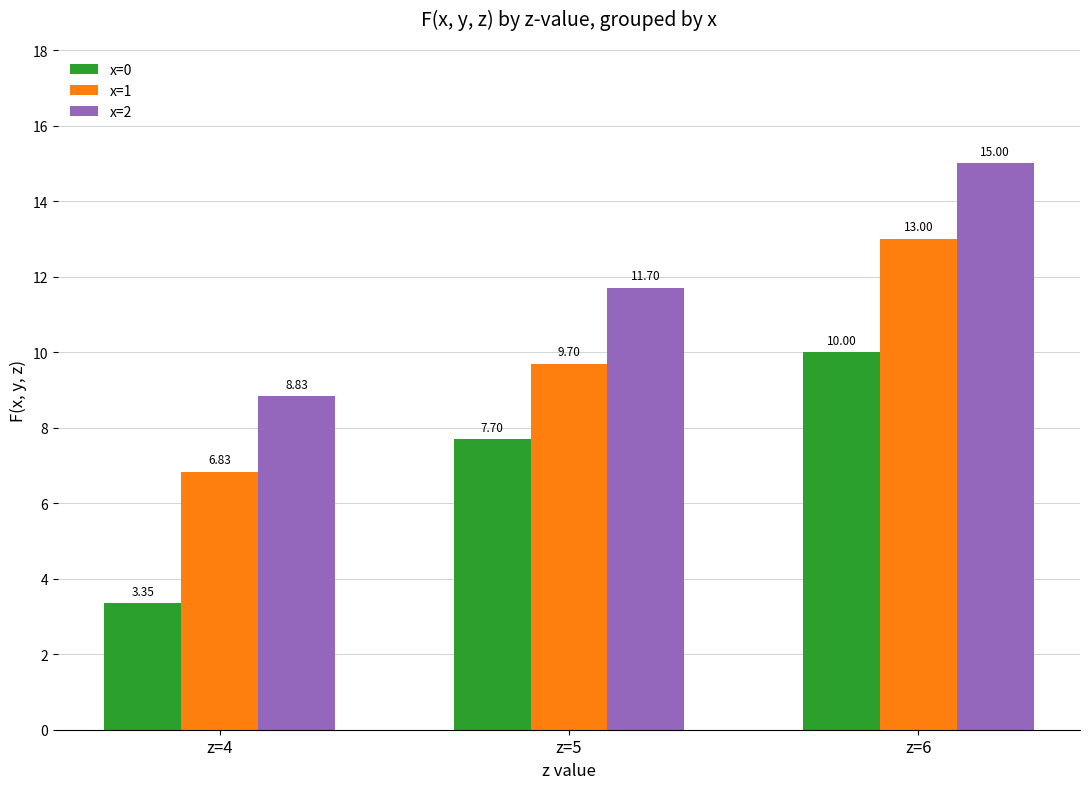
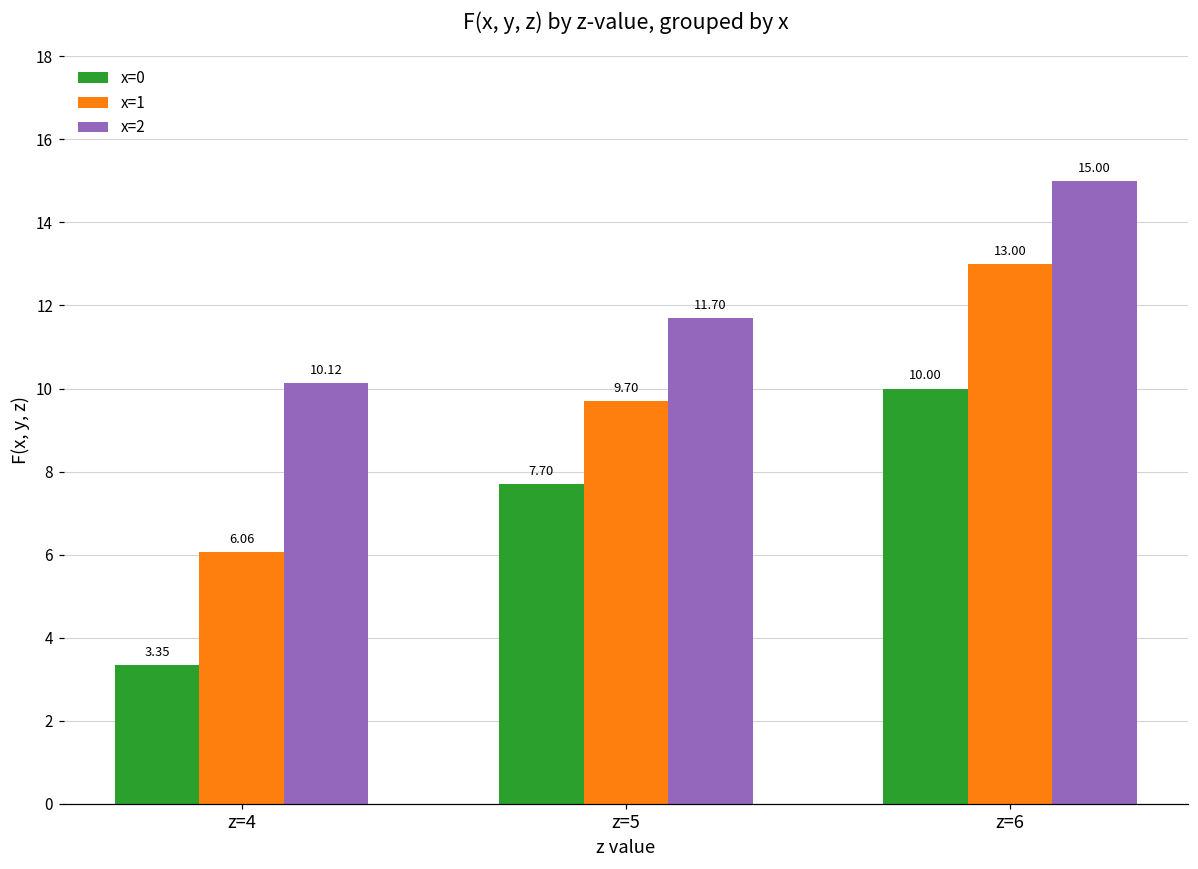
x=1, z=4: 6.83 -> 6.06
x=2, z=4: 8.83 -> 10.12
